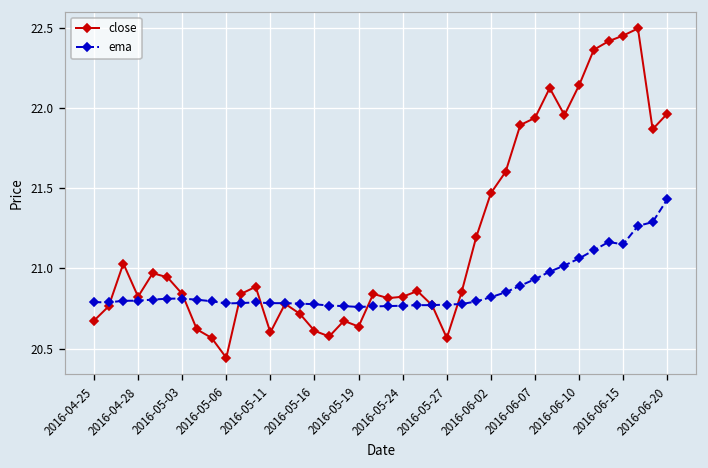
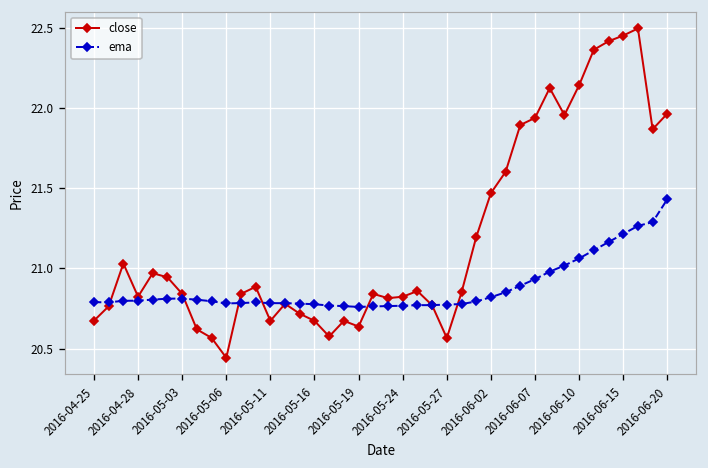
close, 2016-05-11: 20.60 -> 20.67
close, 2016-05-16: 20.61 -> 20.67
ema, 2016-06-15: 21.15 -> 21.21
